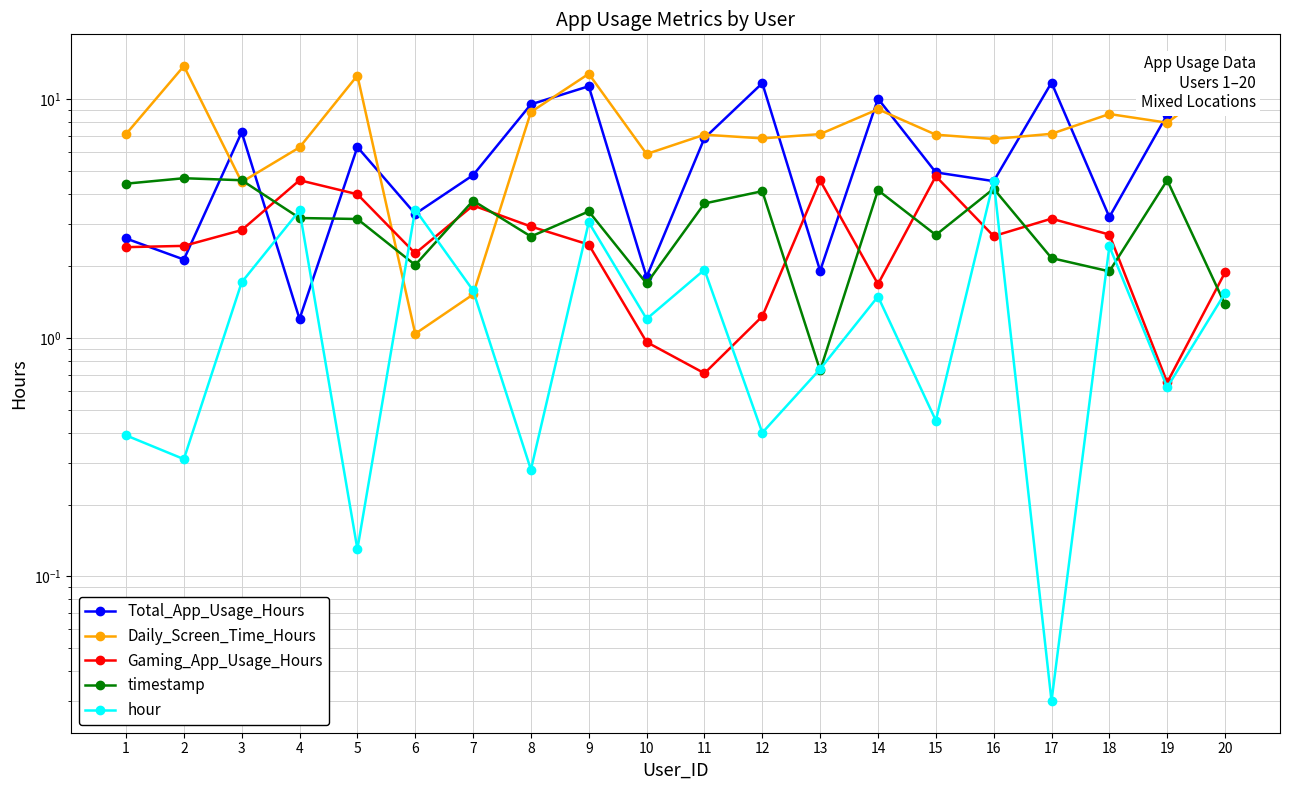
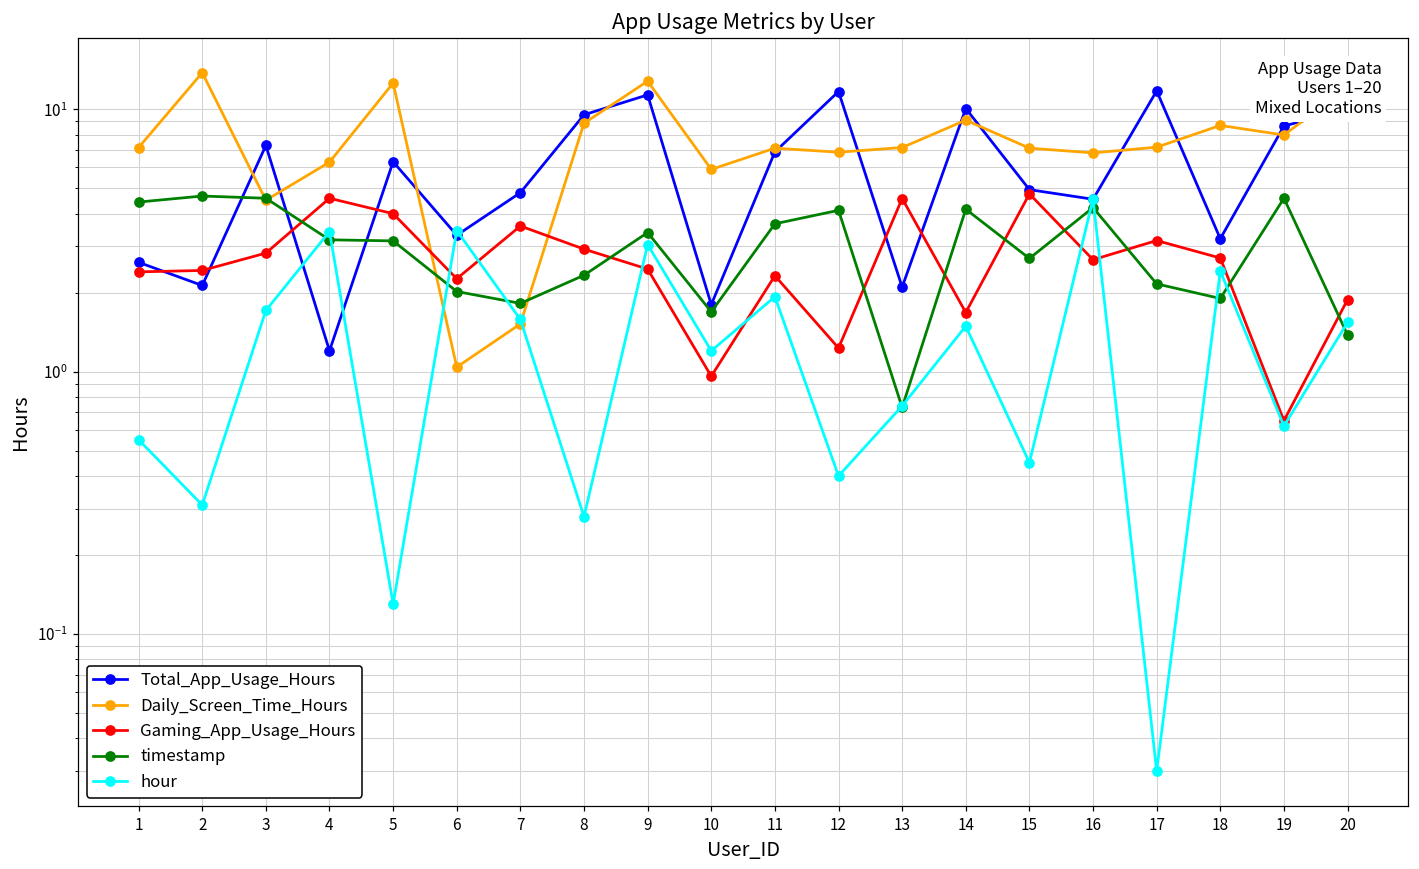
hour, 1: 0.39 -> 0.55
timestamp, 7: 3.8 -> 1.8
timestamp, 8: 2.7 -> 2.3
Gaming_App_Usage_Hours, 11: 0.71 -> 2.3
Total_App_Usage_Hours, 13: 1.9 -> 2.1
